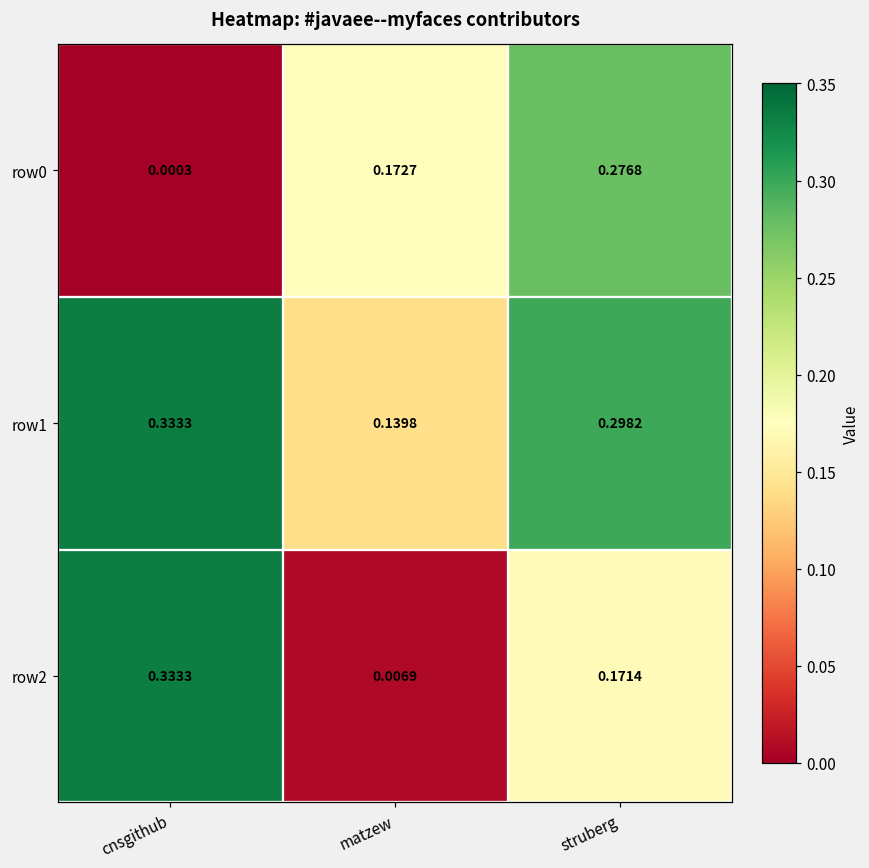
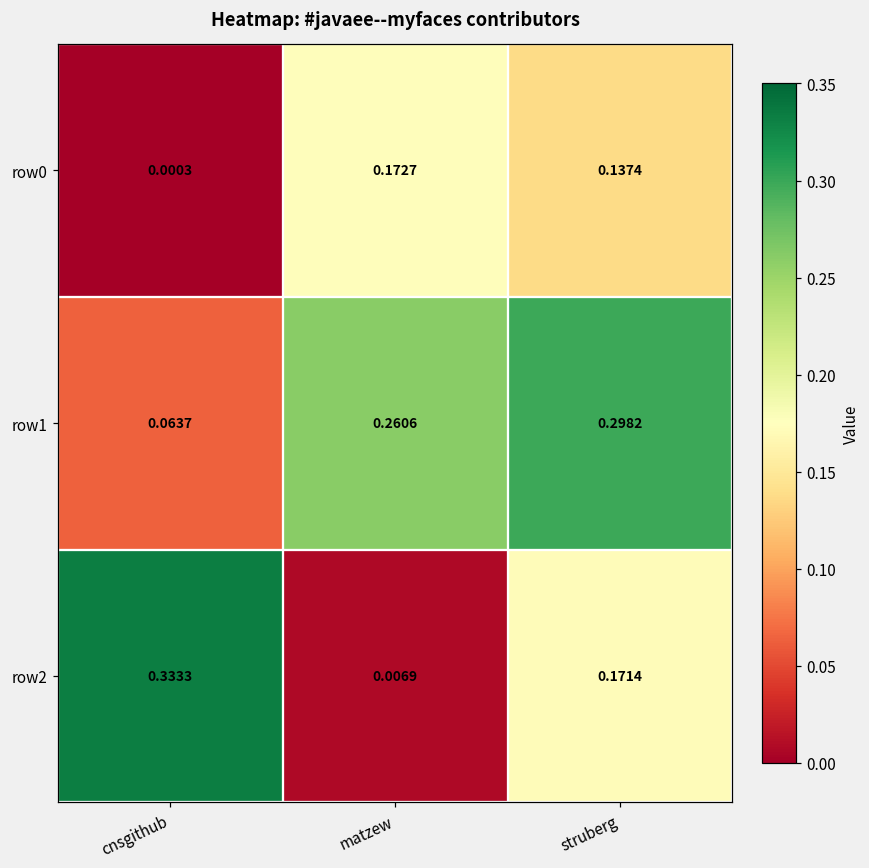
row0, struberg: 0.2768 -> 0.1374
row1, cnsgithub: 0.3333 -> 0.0637
row1, matzew: 0.1398 -> 0.2606
